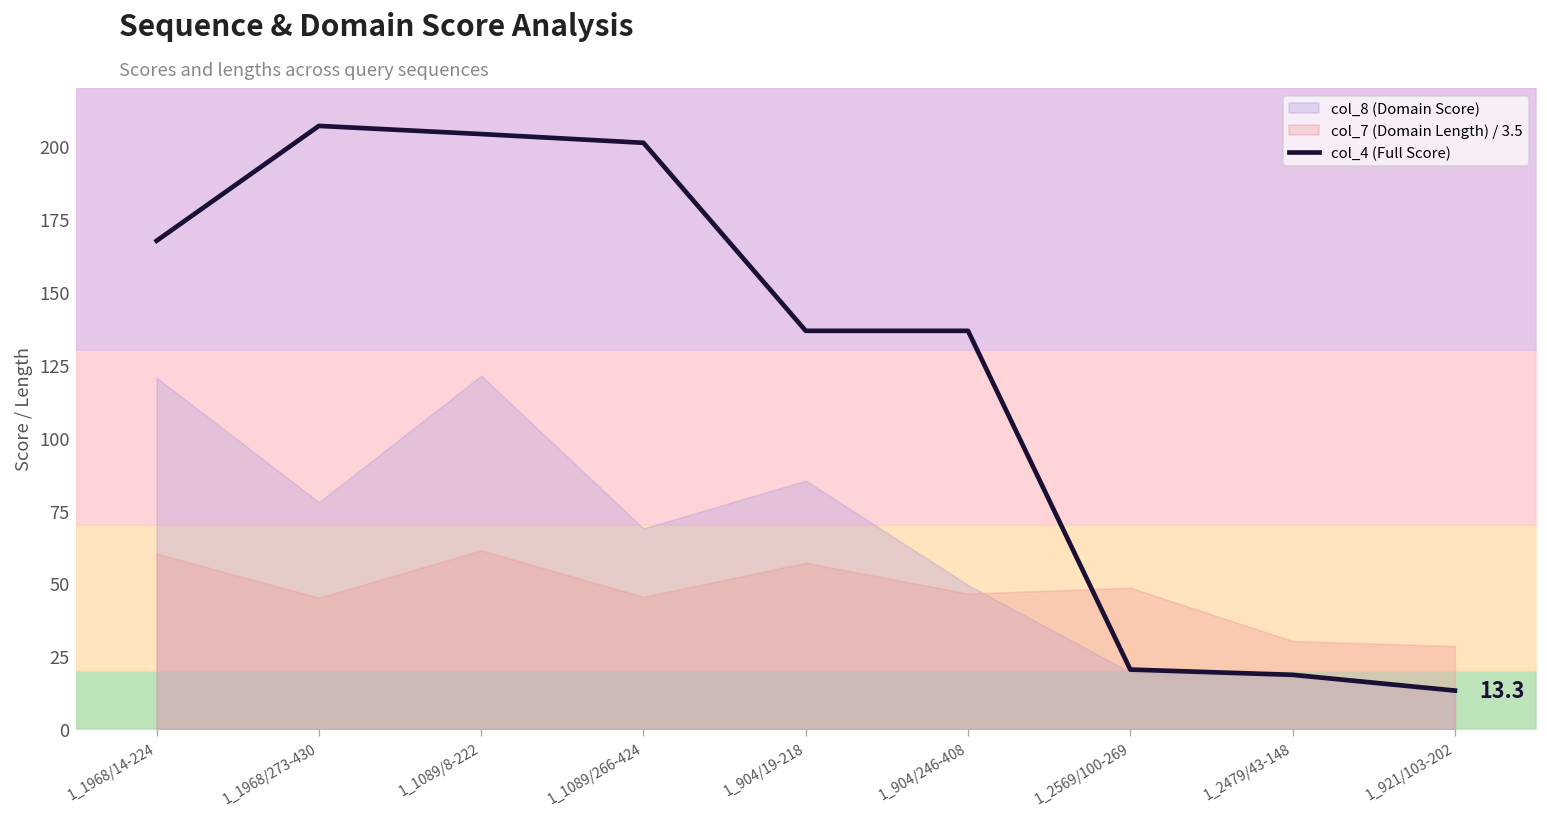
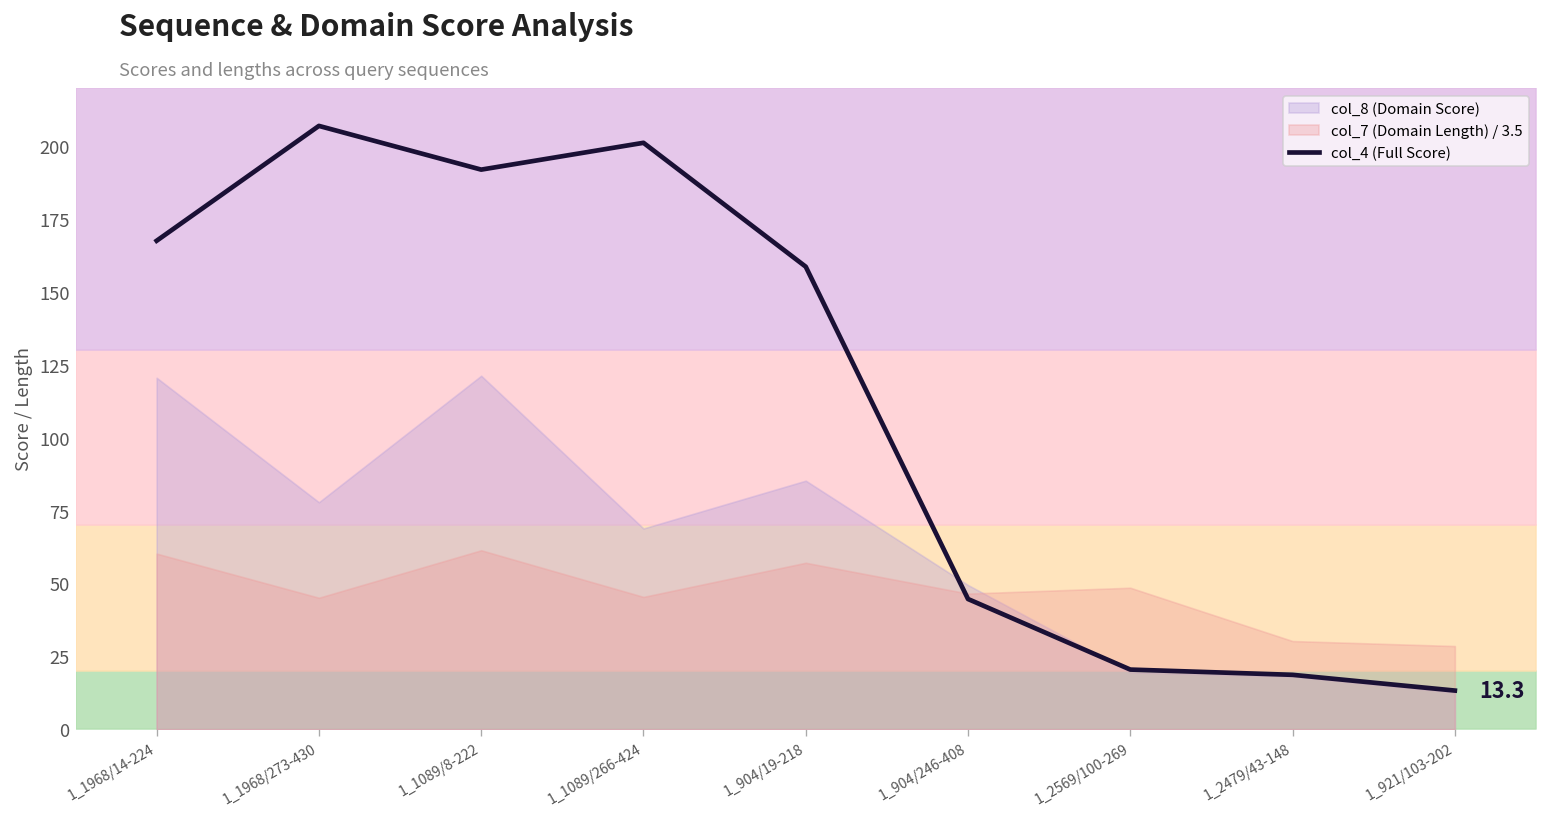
col_4 (Full Score), 1_1089/8-222: 204 -> 192
col_4 (Full Score), 1_904/19-218: 137 -> 159
col_4 (Full Score), 1_904/246-408: 137 -> 45
